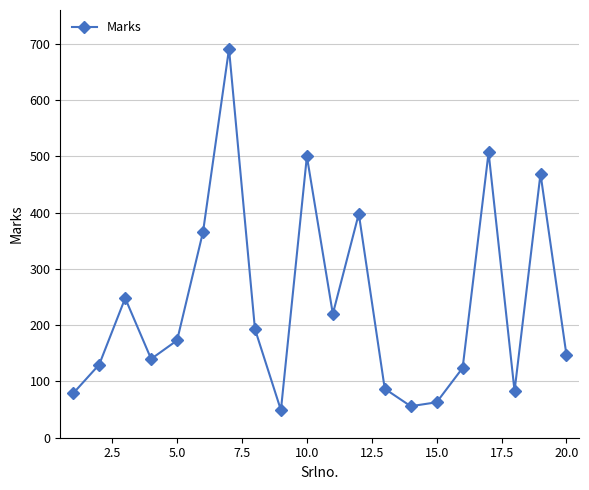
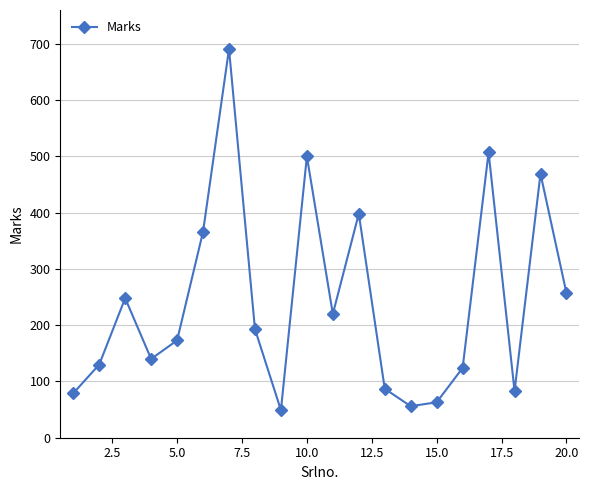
20.0: 150 -> 260
